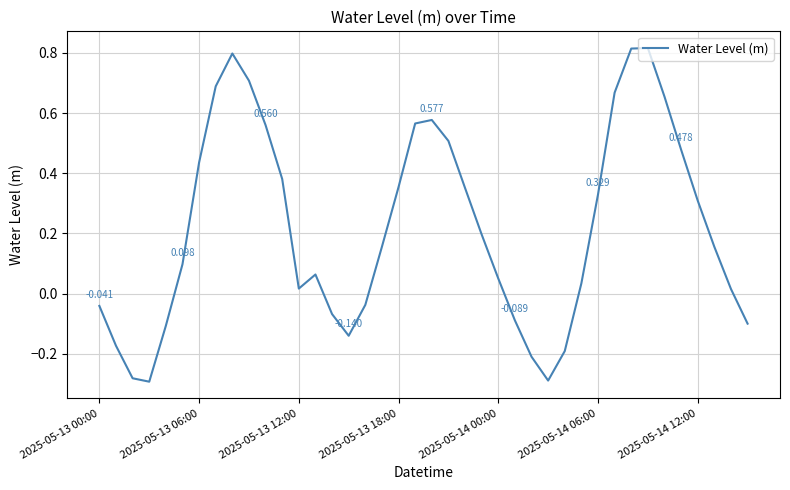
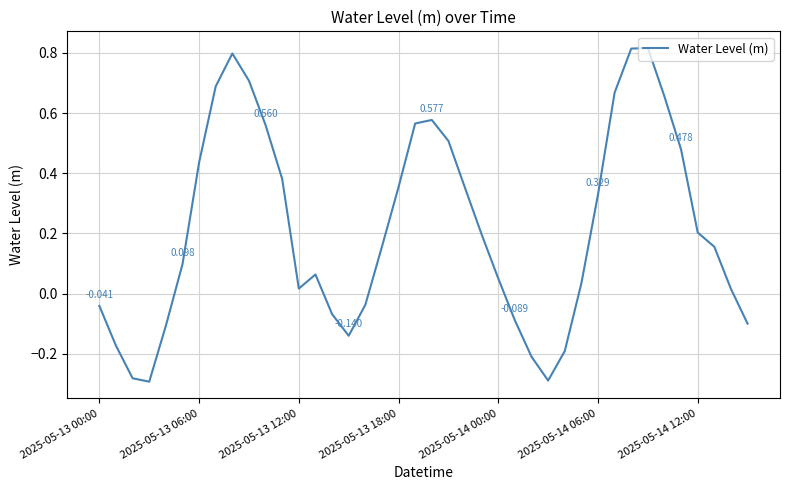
2025-05-14 12:00: 0.31 -> 0.20
